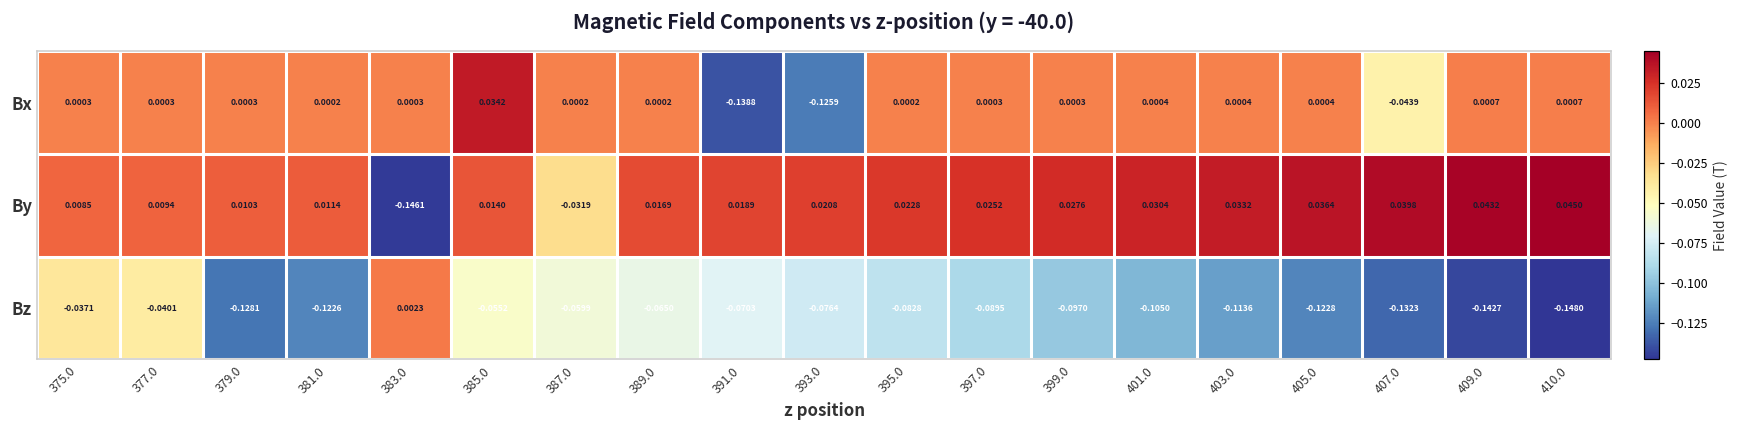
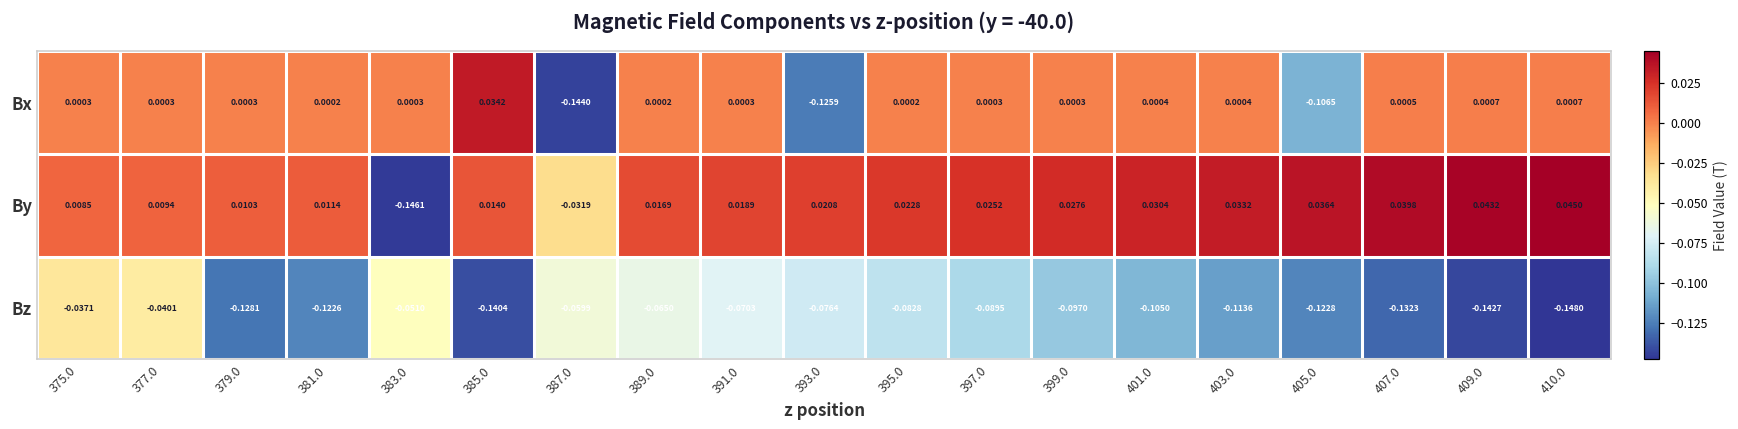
Bx, 387.0: 0.0002 -> -0.1440
Bx, 391.0: -0.1388 -> 0.0003
Bx, 405.0: 0.0004 -> -0.1065
Bx, 407.0: -0.0439 -> 0.0005
Bz, 383.0: 0.0023 -> -0.0510
Bz, 385.0: -0.0552 -> -0.1404
